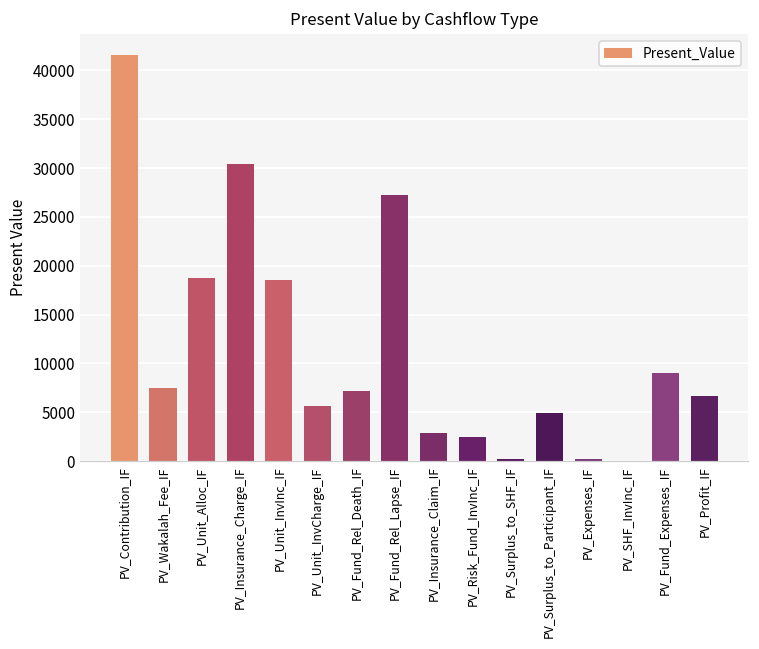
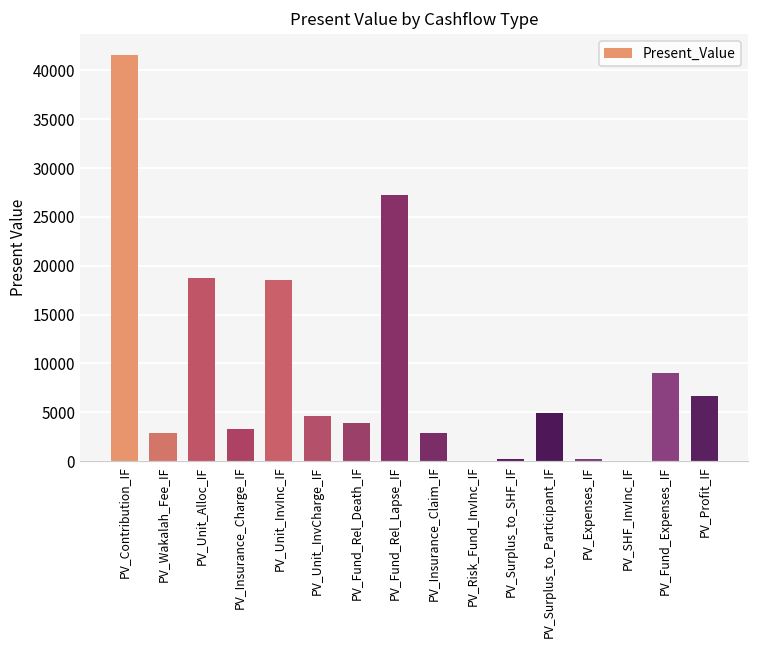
PV_Wakalah_Fee_IF: 8000 -> 3000
PV_Insurance_Charge_IF: 30000 -> 3000
PV_Unit_InvCharge_IF: 6000 -> 5000
PV_Fund_Rel_Death_IF: 7000 -> 4000
PV_Risk_Fund_InvInc_IF: 2000 -> 0
